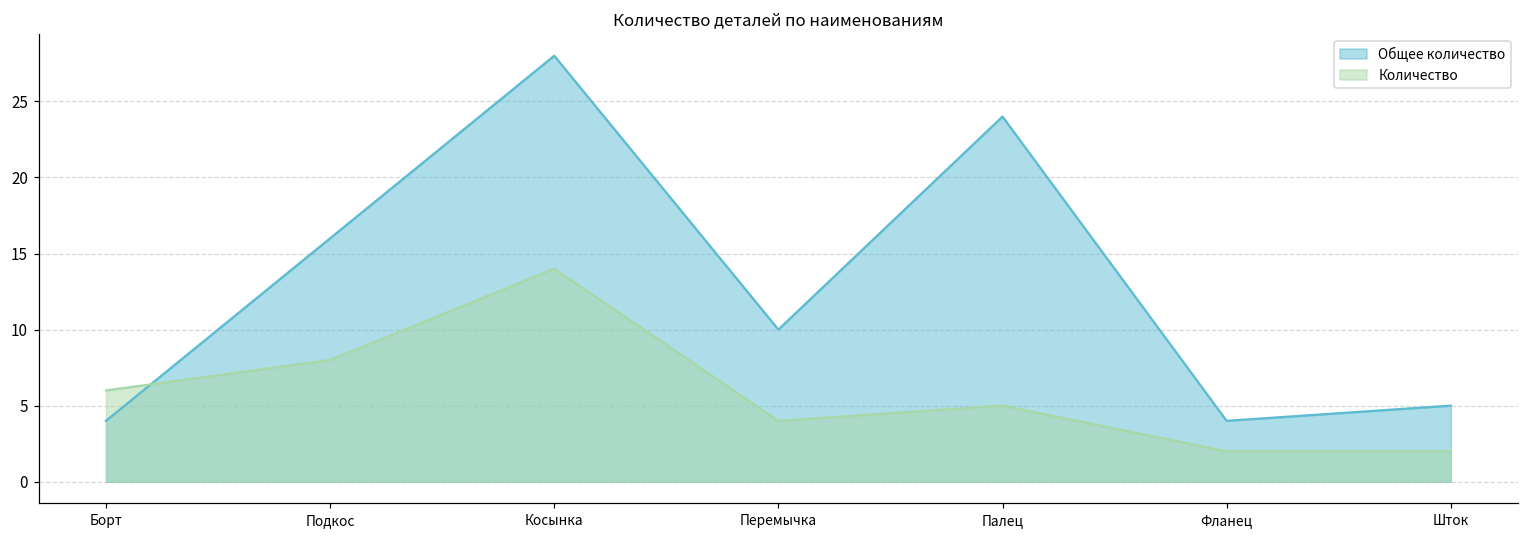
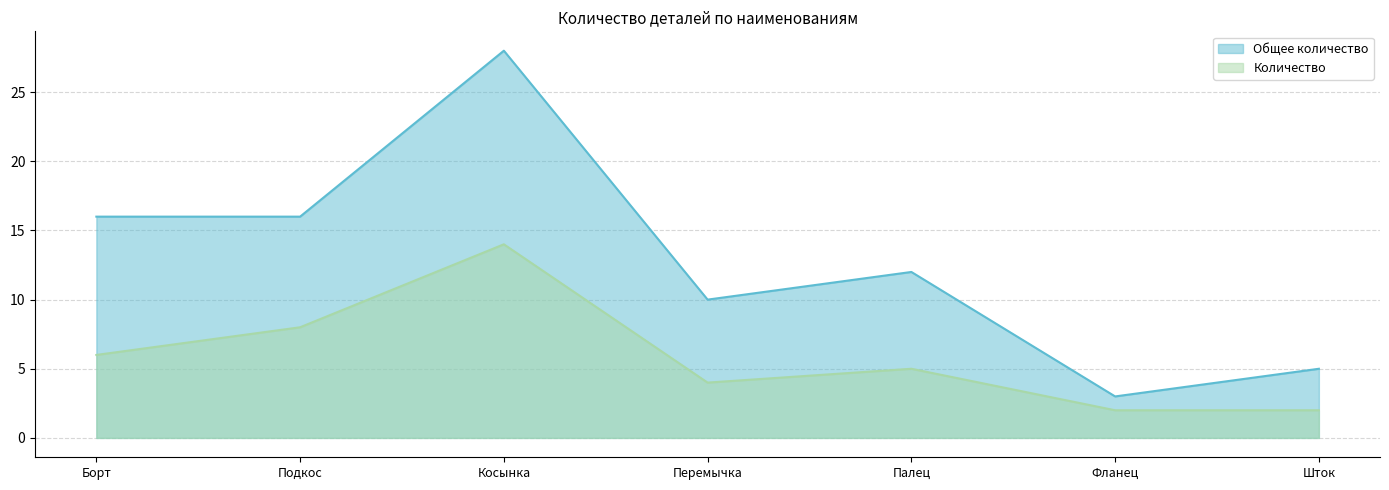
Общее количество, Борт: 4 -> 16
Общее количество, Палец: 24 -> 12
Общее количество, Фланец: 4 -> 3
